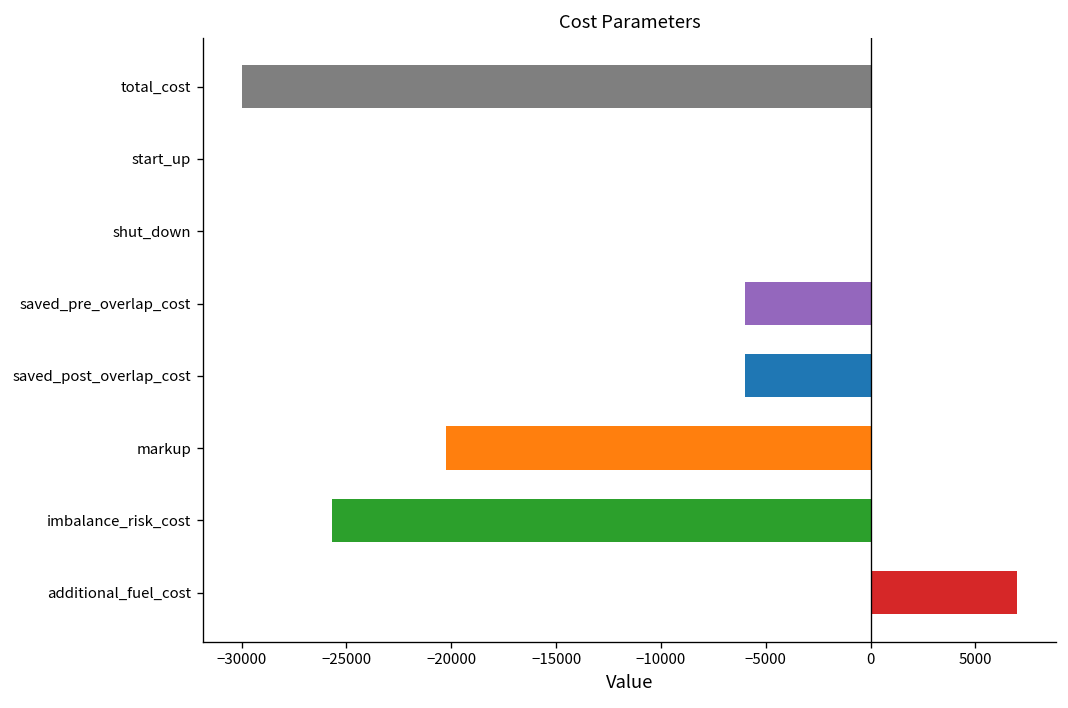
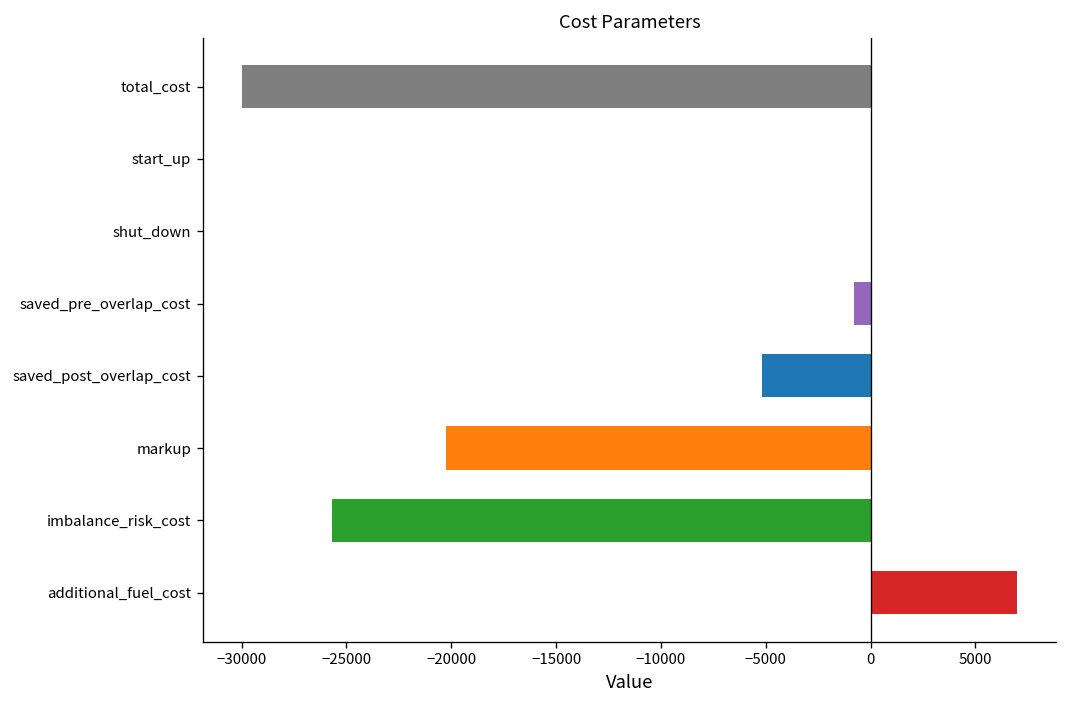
saved_pre_overlap_cost: -6000 -> -800
saved_post_overlap_cost: -6000 -> -5200
